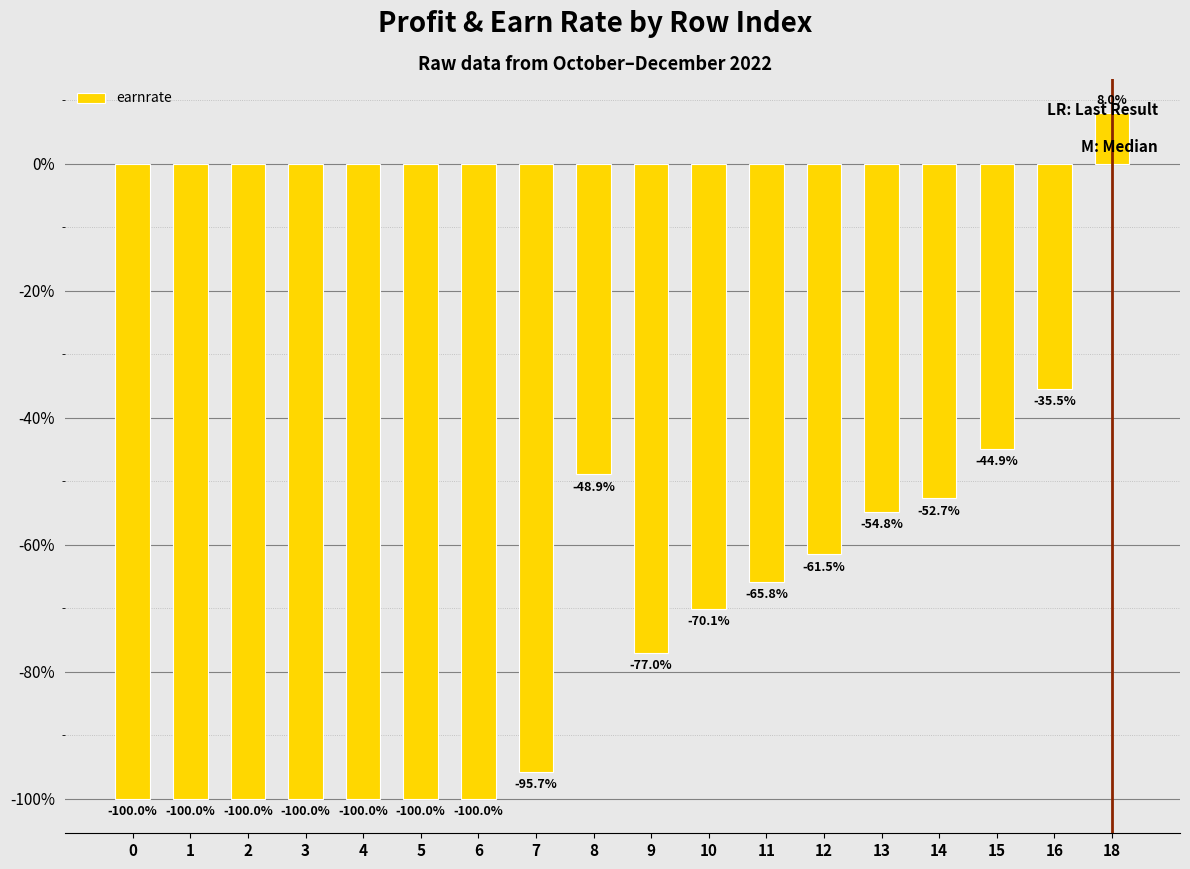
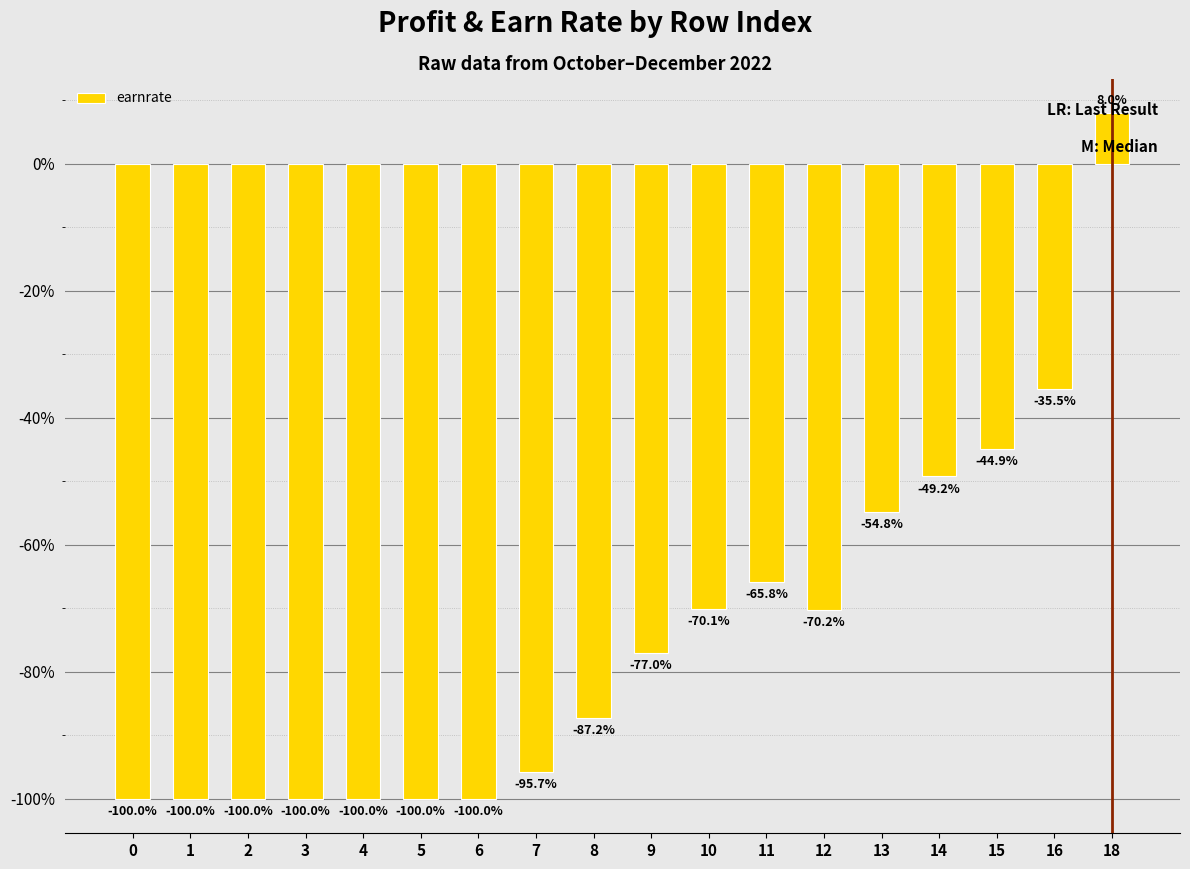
8: -48.9% -> -87.2%
12: -61.5% -> -70.2%
14: -52.7% -> -49.2%
